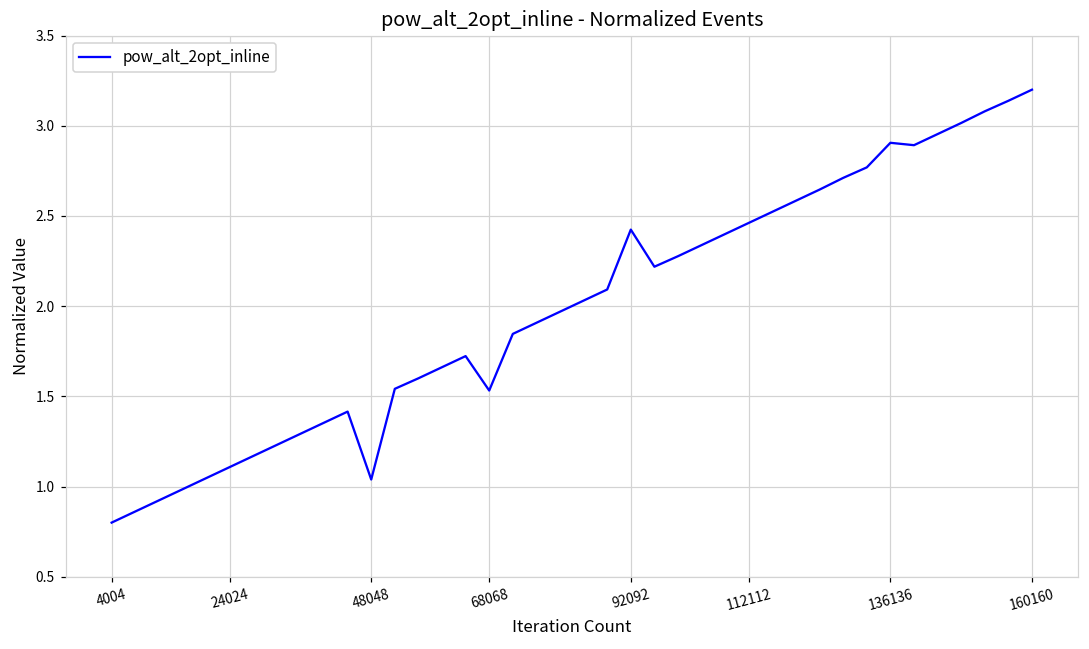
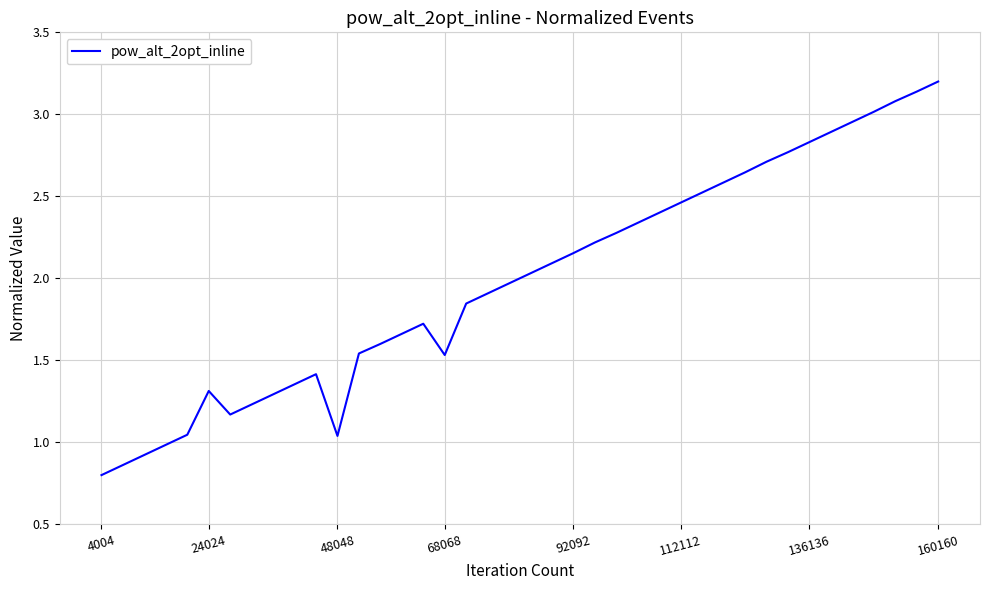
24024: 1.11 -> 1.31
92092: 2.42 -> 2.15
136136: 2.91 -> 2.83
